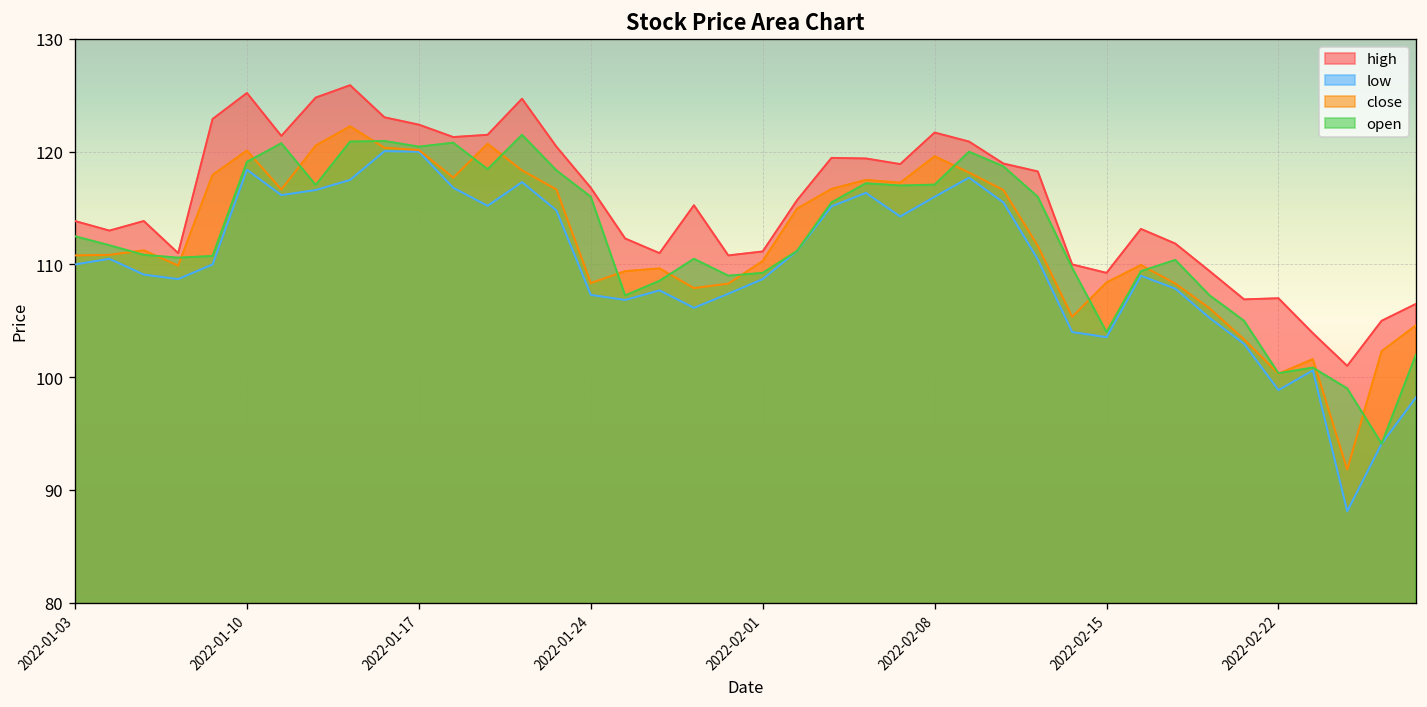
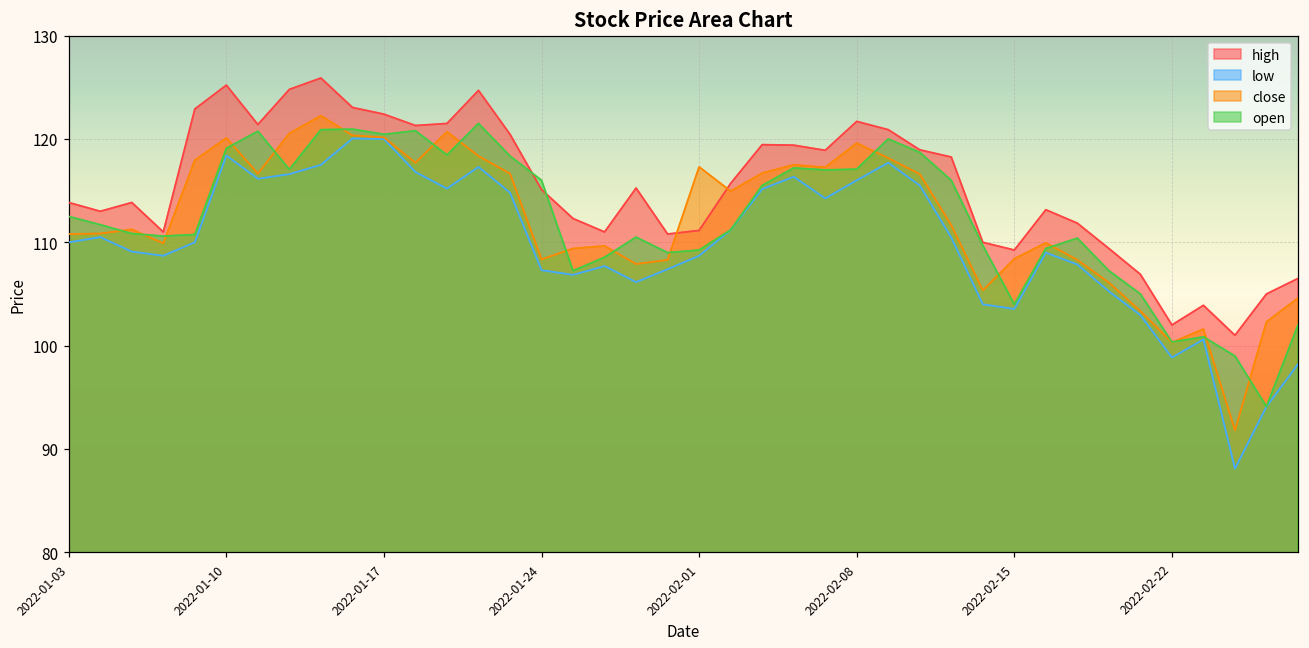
high, 2022-01-24: 117 -> 115
close, 2022-02-01: 110 -> 117
high, 2022-02-22: 107 -> 102
